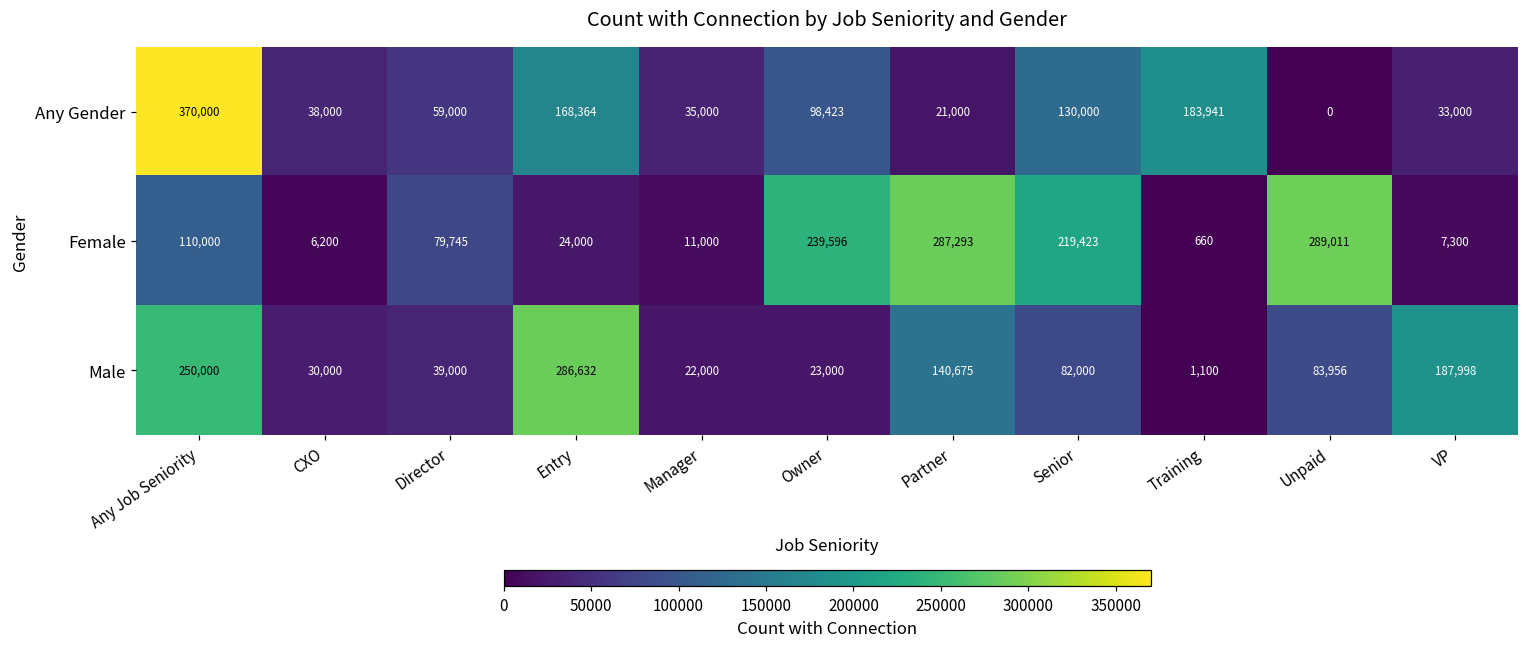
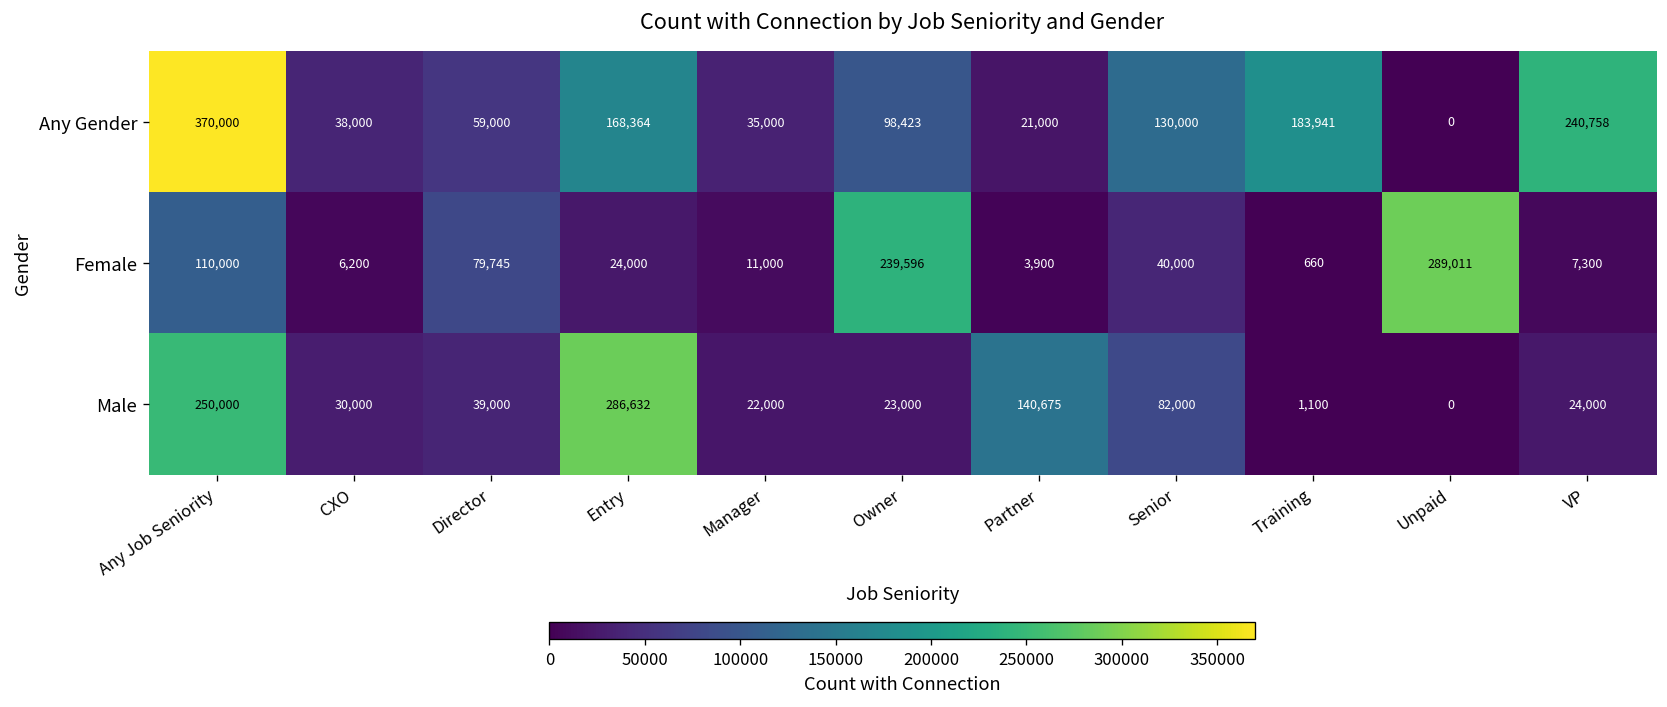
Any Gender, VP: 33,000 -> 240,758
Female, Partner: 287,293 -> 3,900
Female, Senior: 219,423 -> 40,000
Male, Unpaid: 83,956 -> 0
Male, VP: 187,998 -> 24,000
